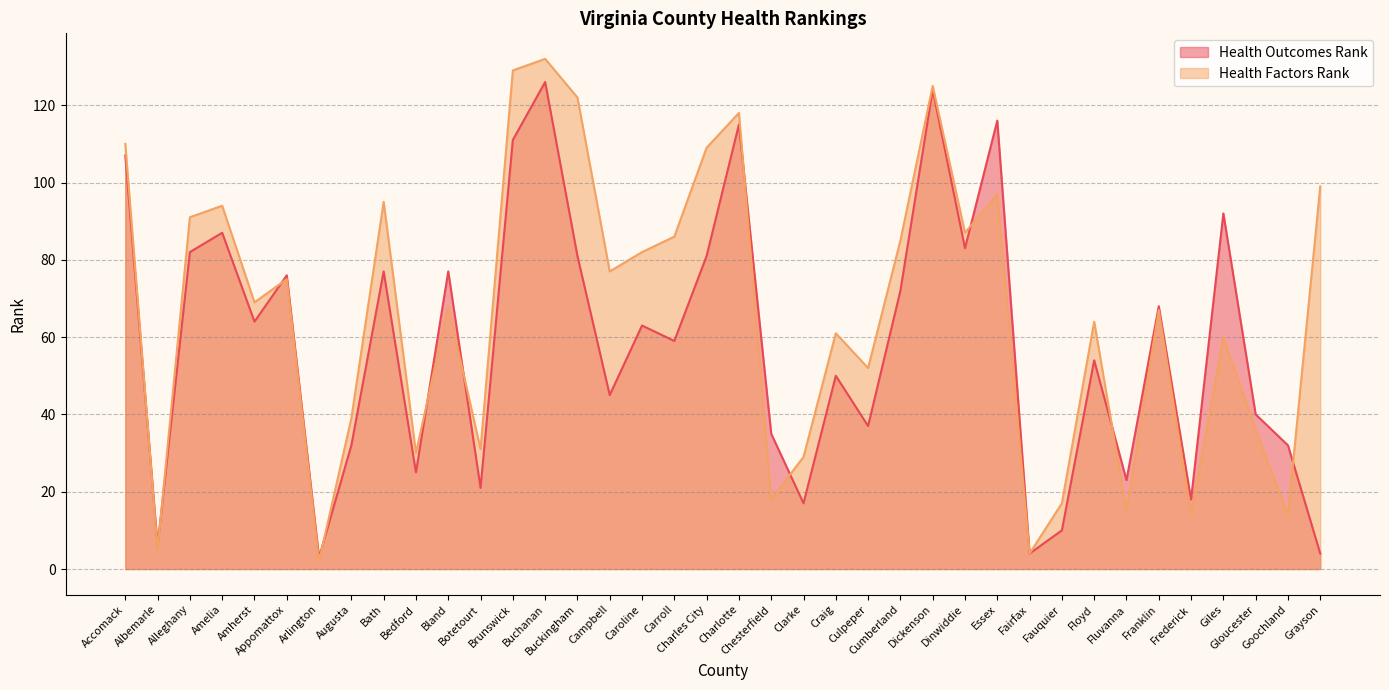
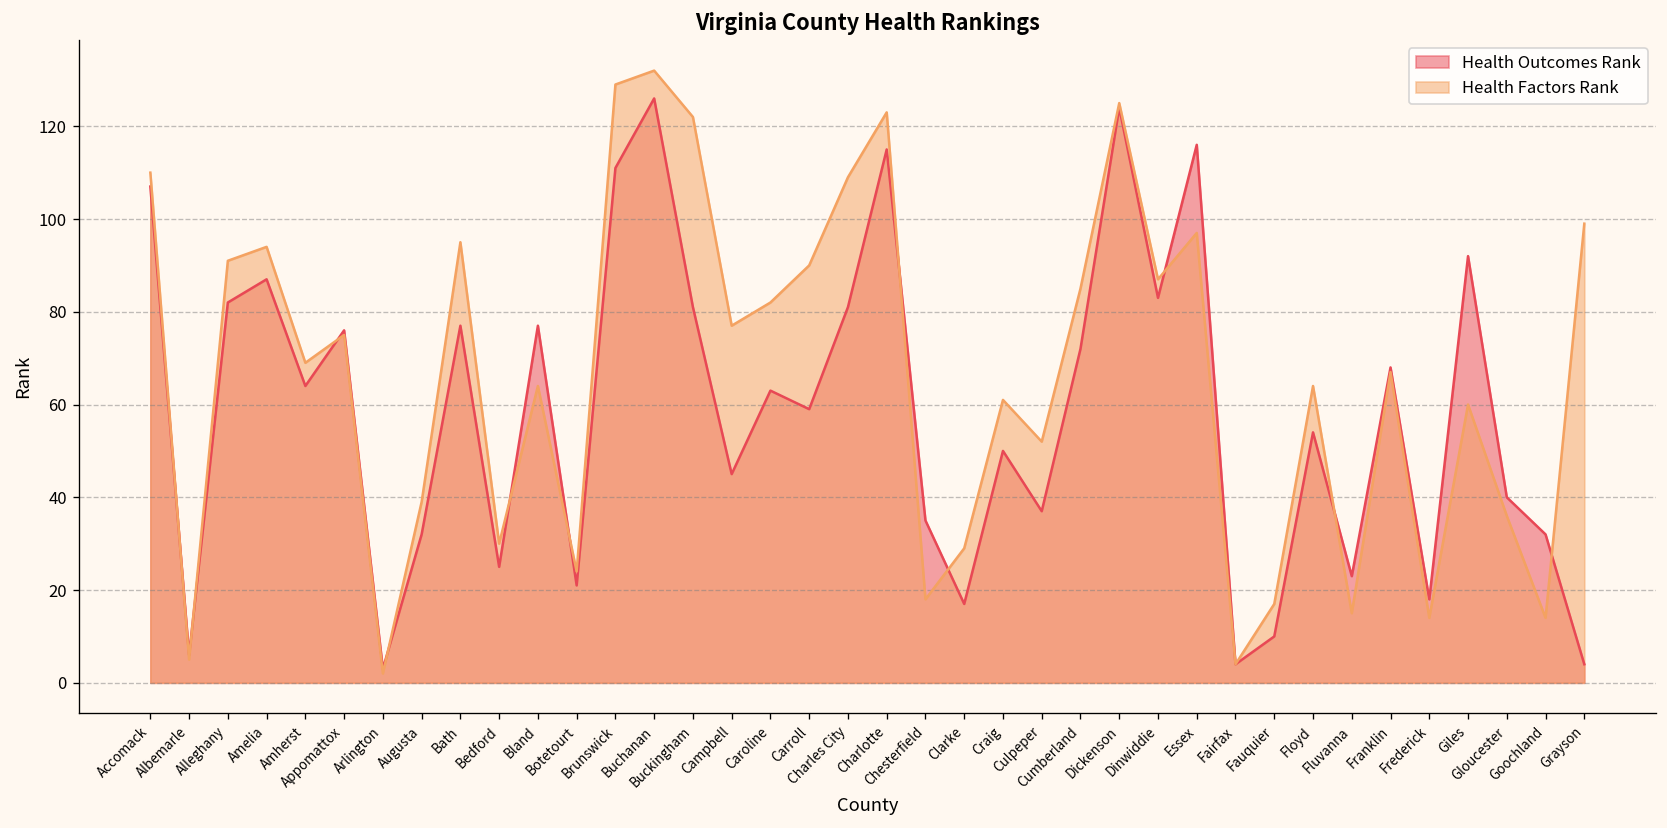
Health Factors Rank, Bland: 68 -> 64
Health Factors Rank, Botetourt: 31 -> 24
Health Factors Rank, Carroll: 86 -> 90
Health Factors Rank, Charlotte: 118 -> 123
